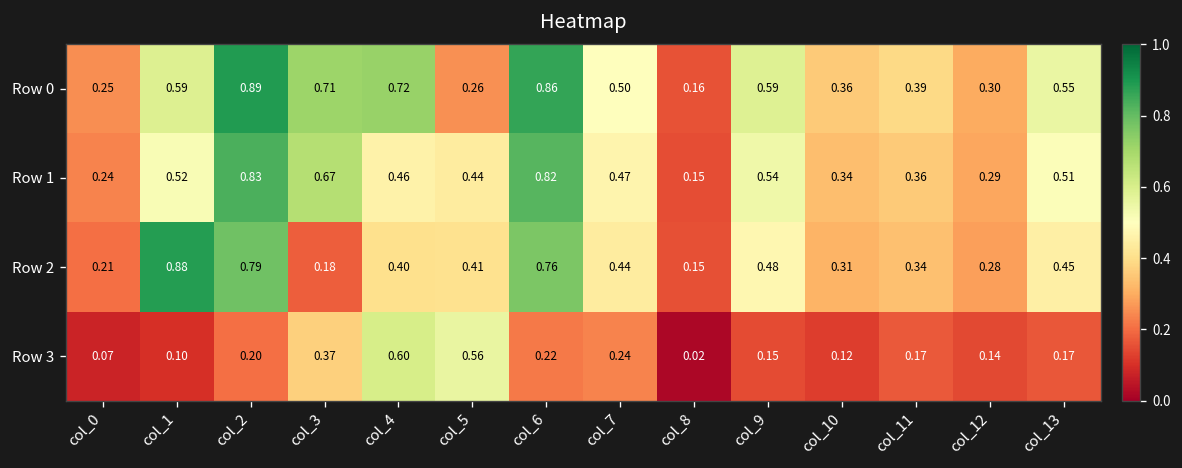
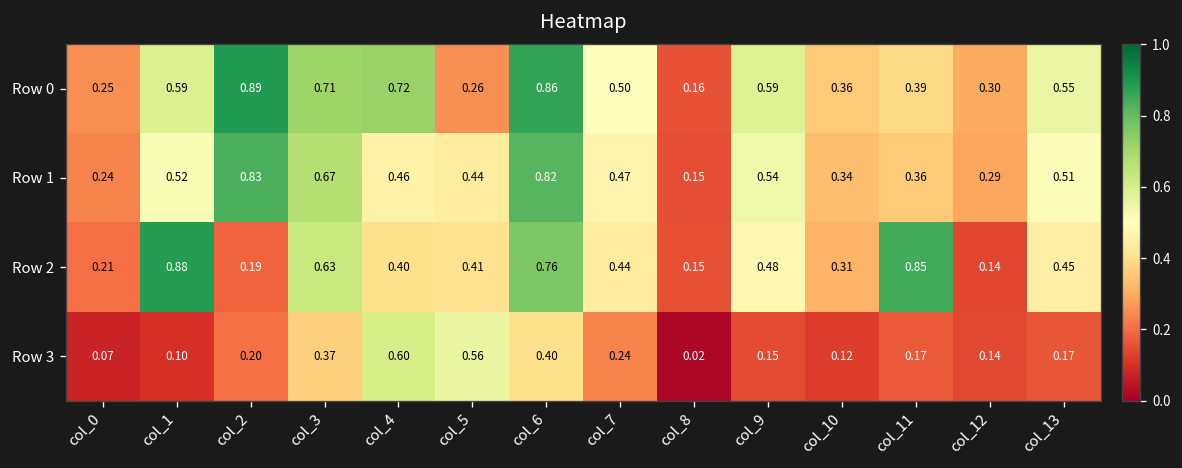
Row 2, col_2: 0.79 -> 0.19
Row 2, col_3: 0.18 -> 0.63
Row 2, col_11: 0.34 -> 0.85
Row 2, col_12: 0.28 -> 0.14
Row 3, col_6: 0.22 -> 0.40
